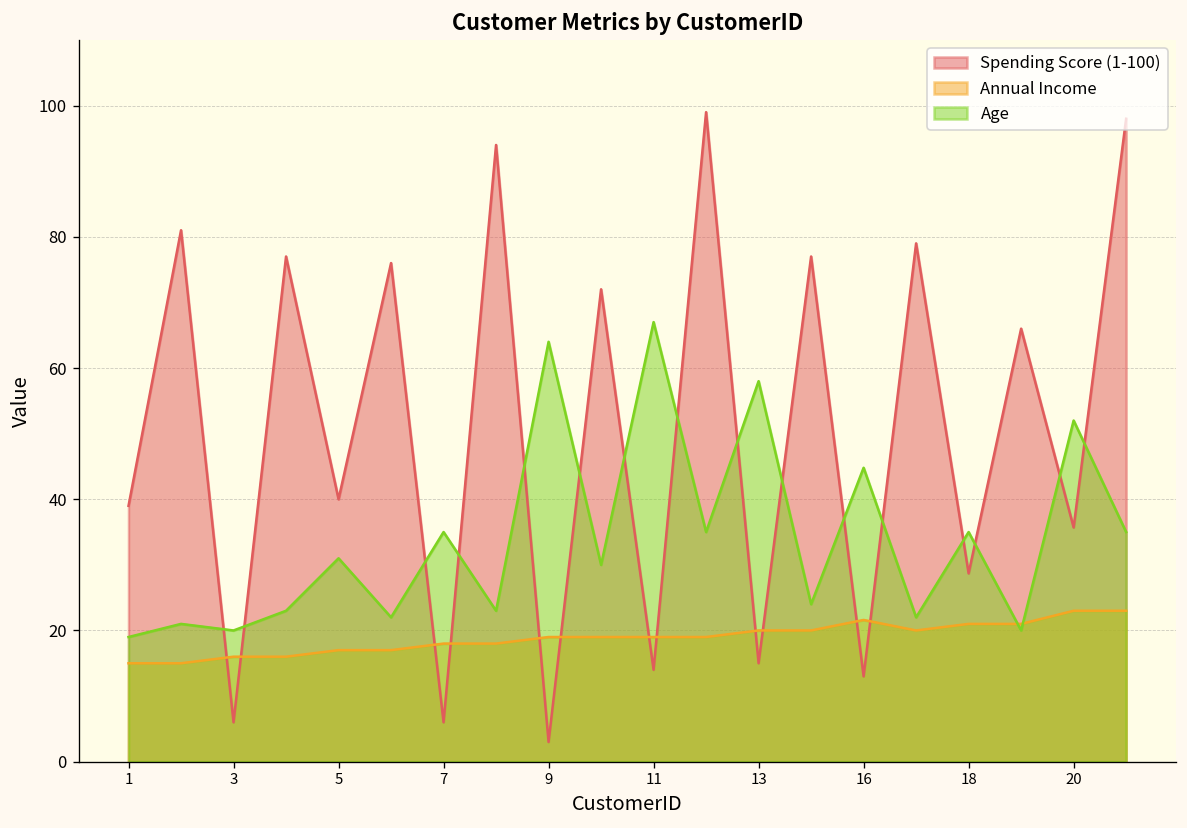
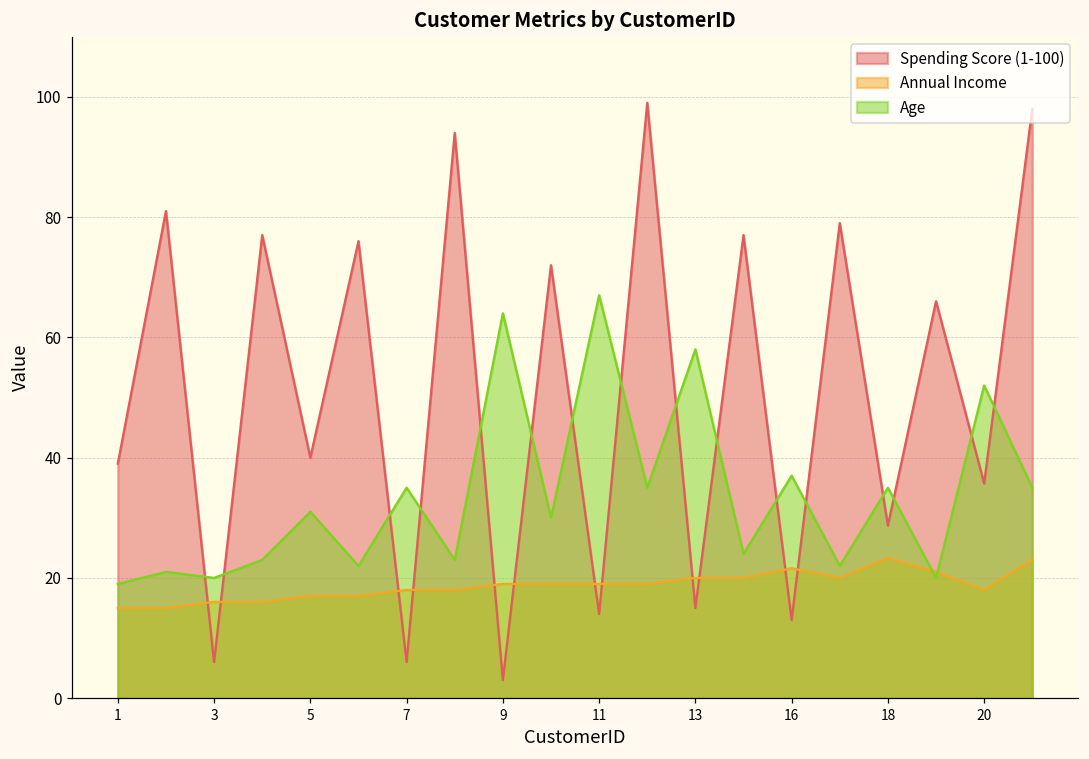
Age, 16: 45 -> 37
Annual Income, 18: 21 -> 23
Annual Income, 20: 23 -> 18
